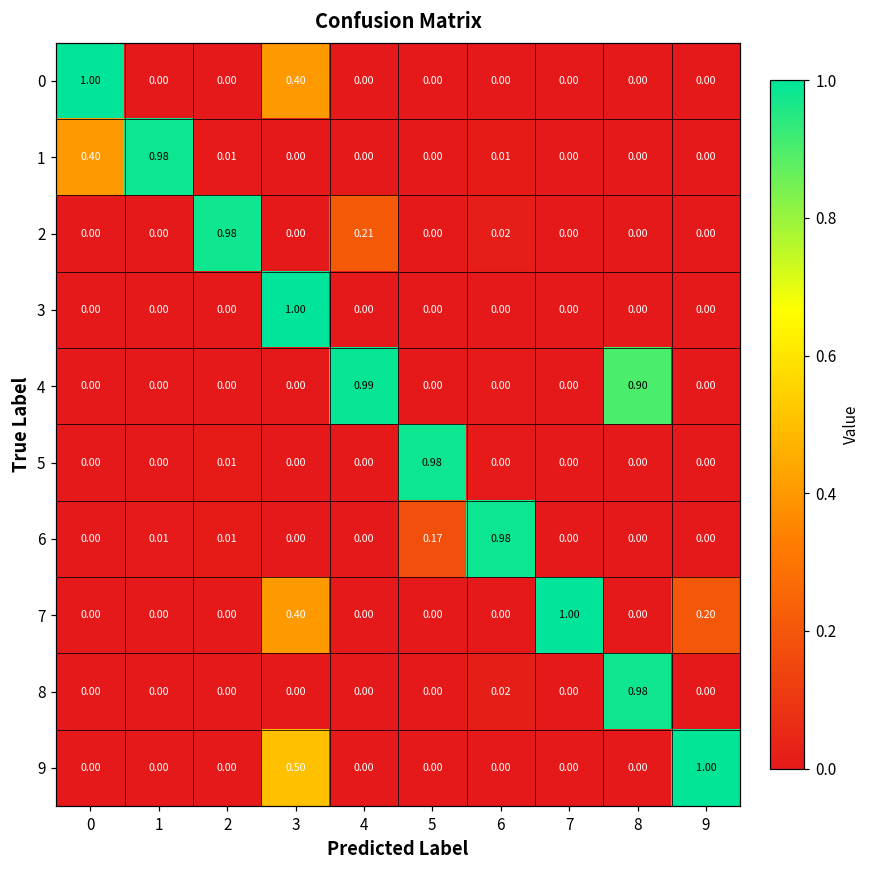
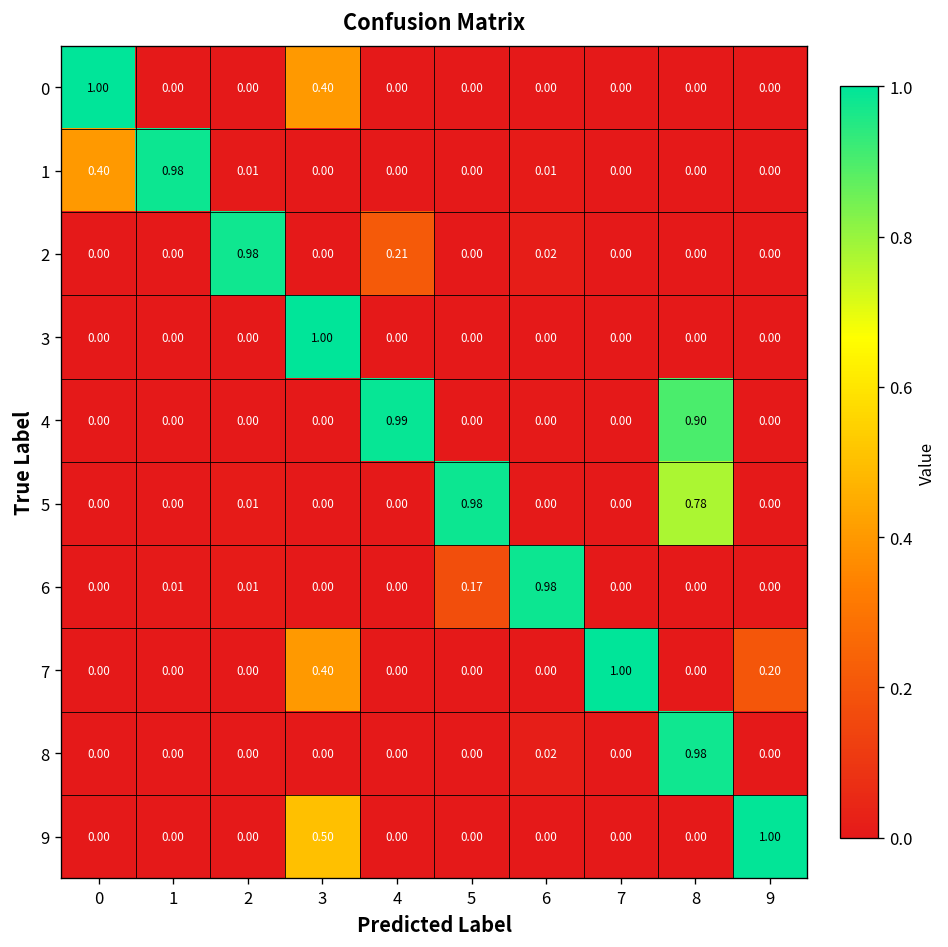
5, 8: 0.00 -> 0.78
